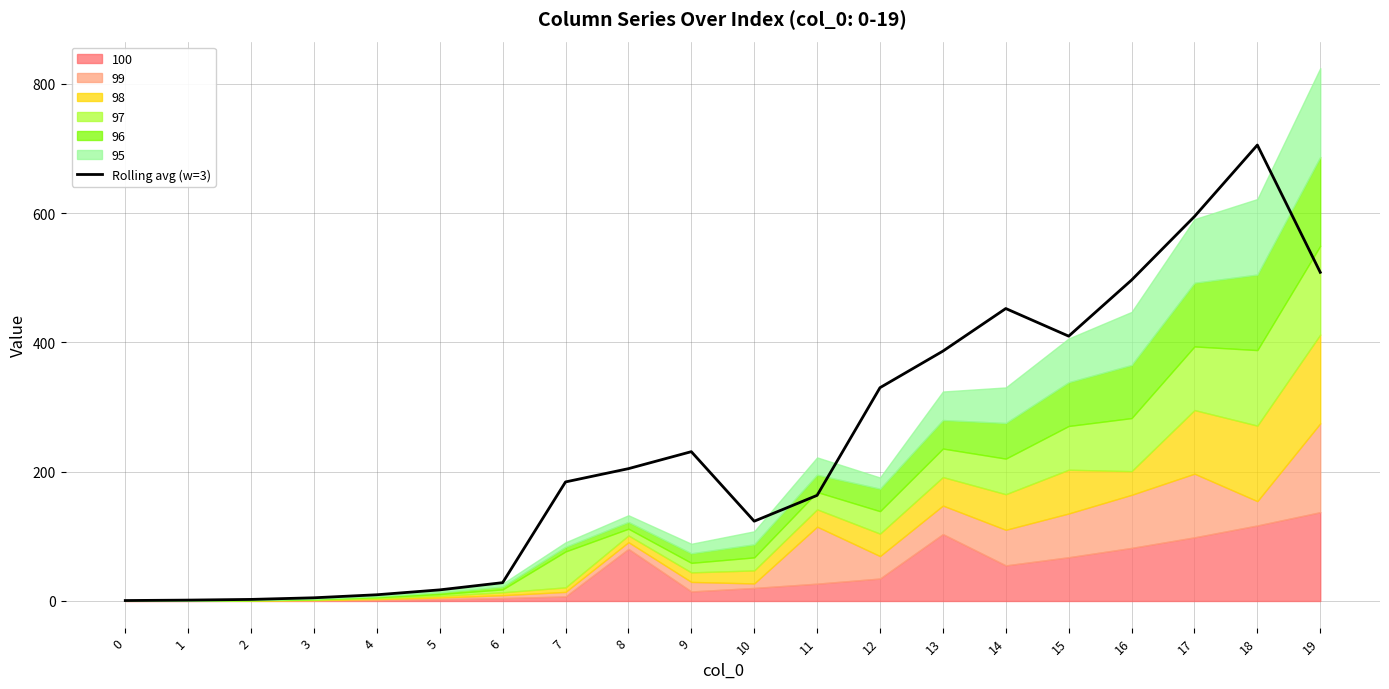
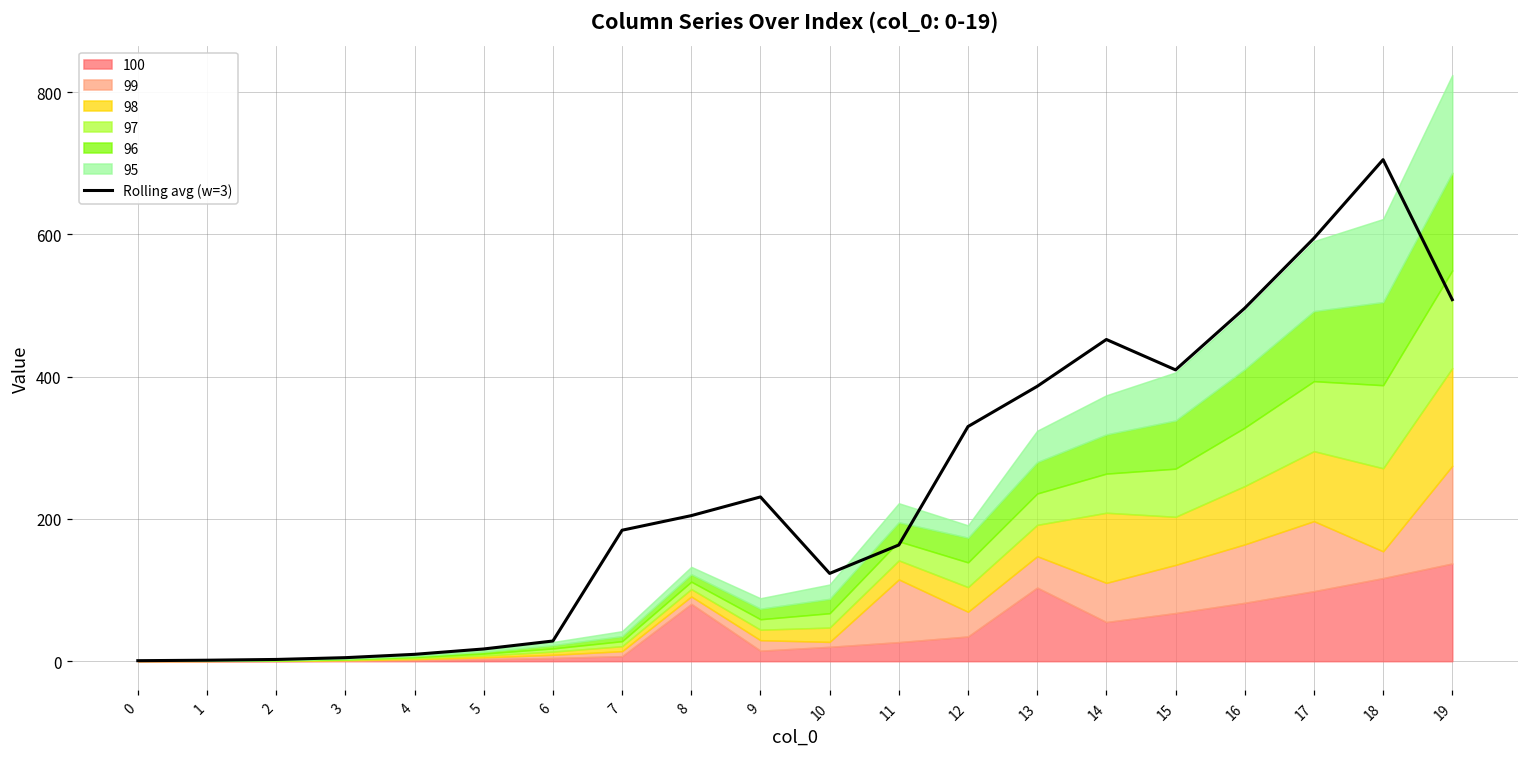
97, 7: 60 -> 10
98, 14: 60 -> 100
98, 16: 40 -> 80
